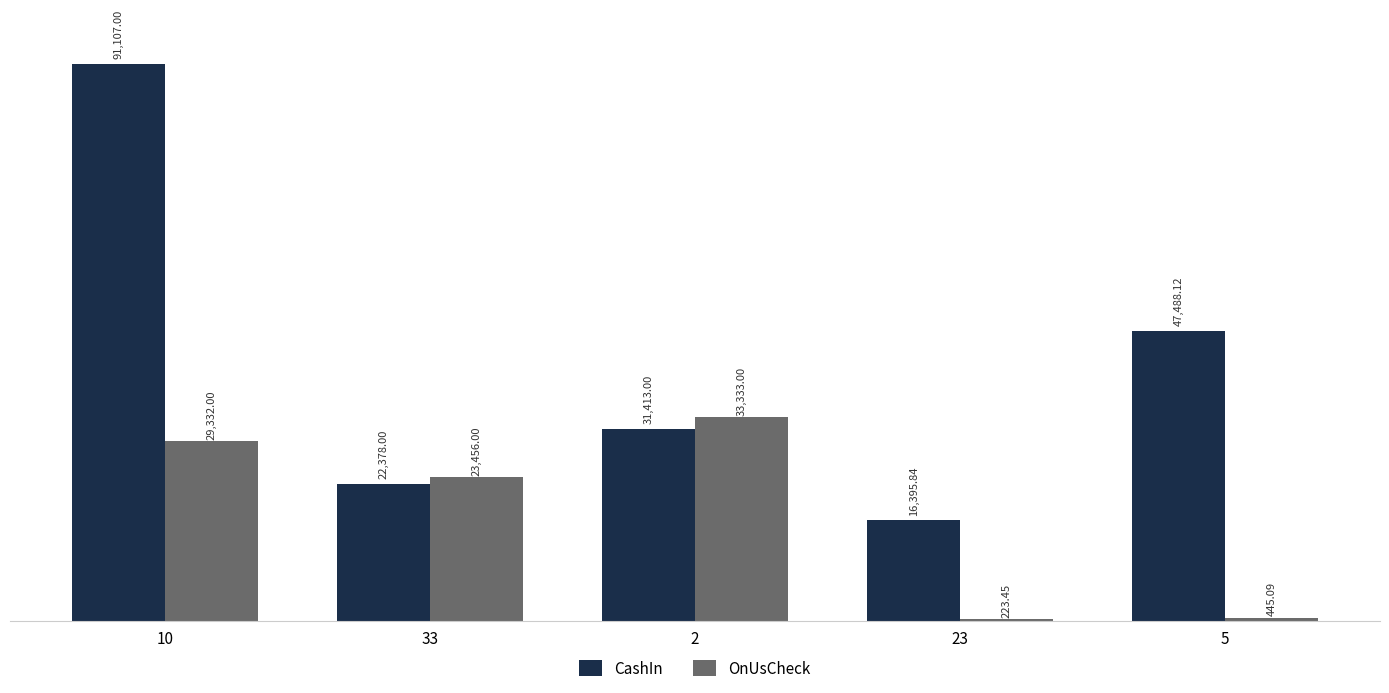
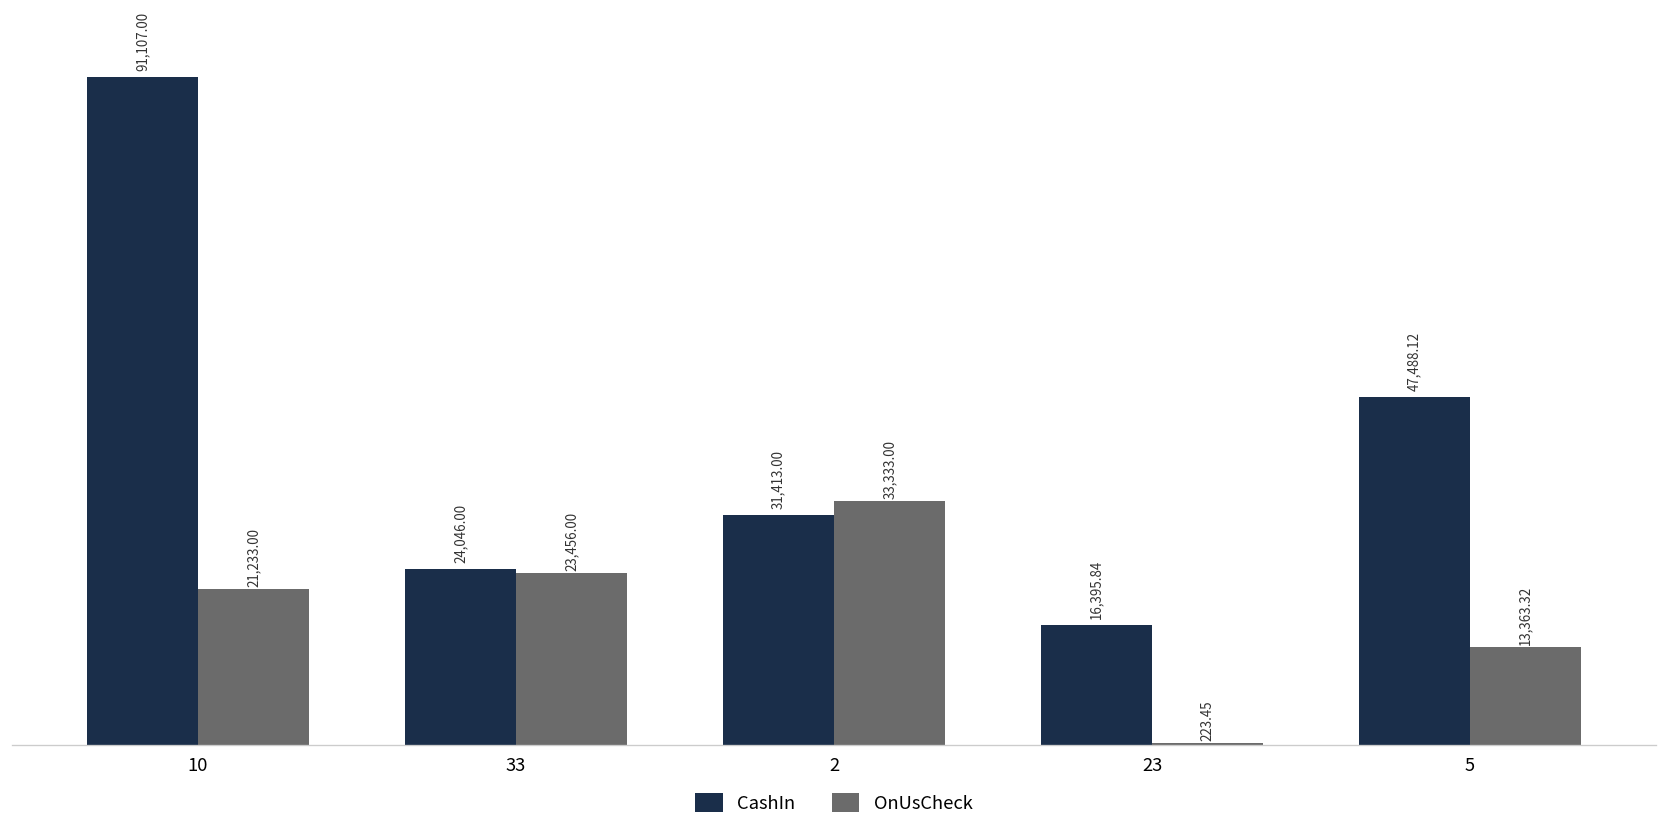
OnUsCheck, 10: 29,332.00 -> 21,233.00
CashIn, 33: 22,378.00 -> 24,046.00
OnUsCheck, 5: 445.09 -> 13,363.32
